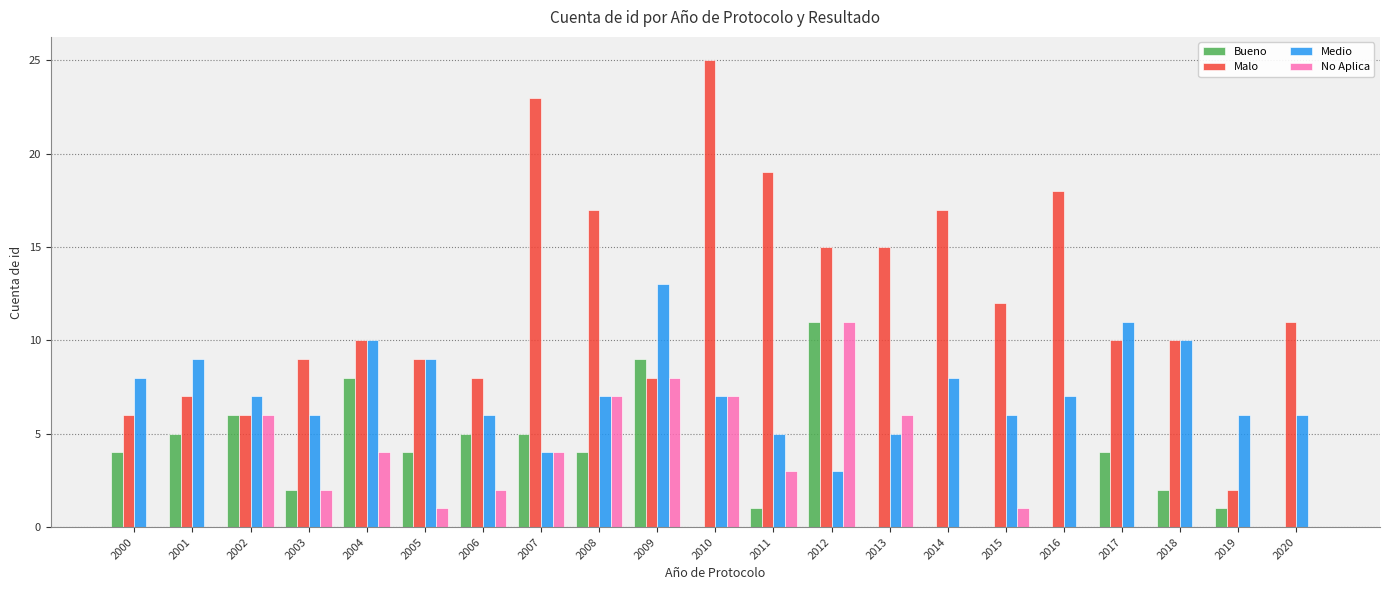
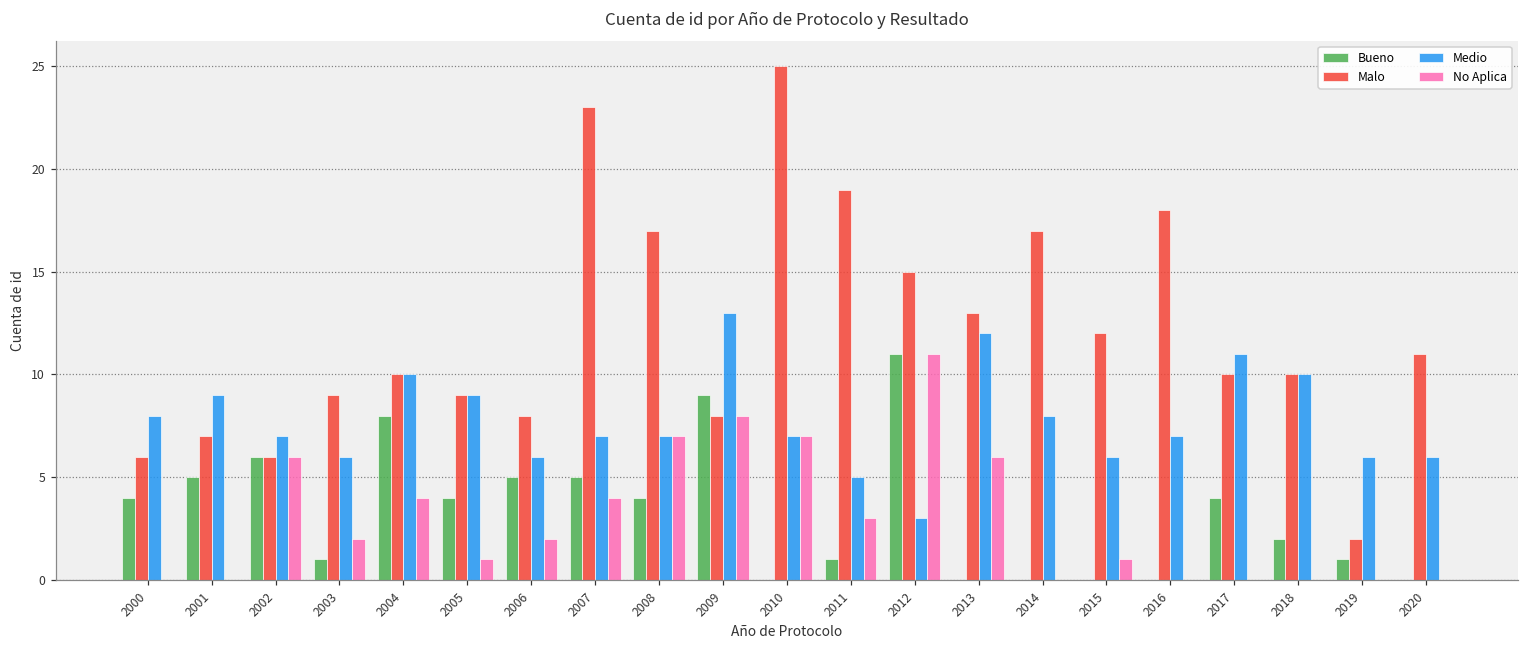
Bueno, 2003: 2 -> 1
Medio, 2007: 4 -> 7
Malo, 2013: 15 -> 13
Medio, 2013: 5 -> 12
